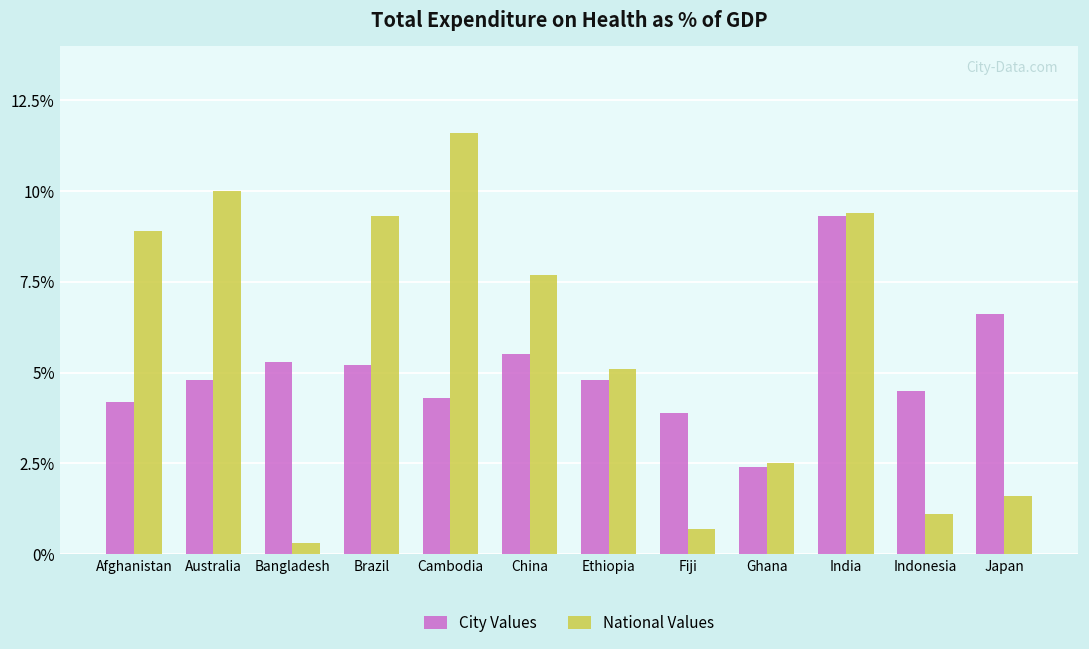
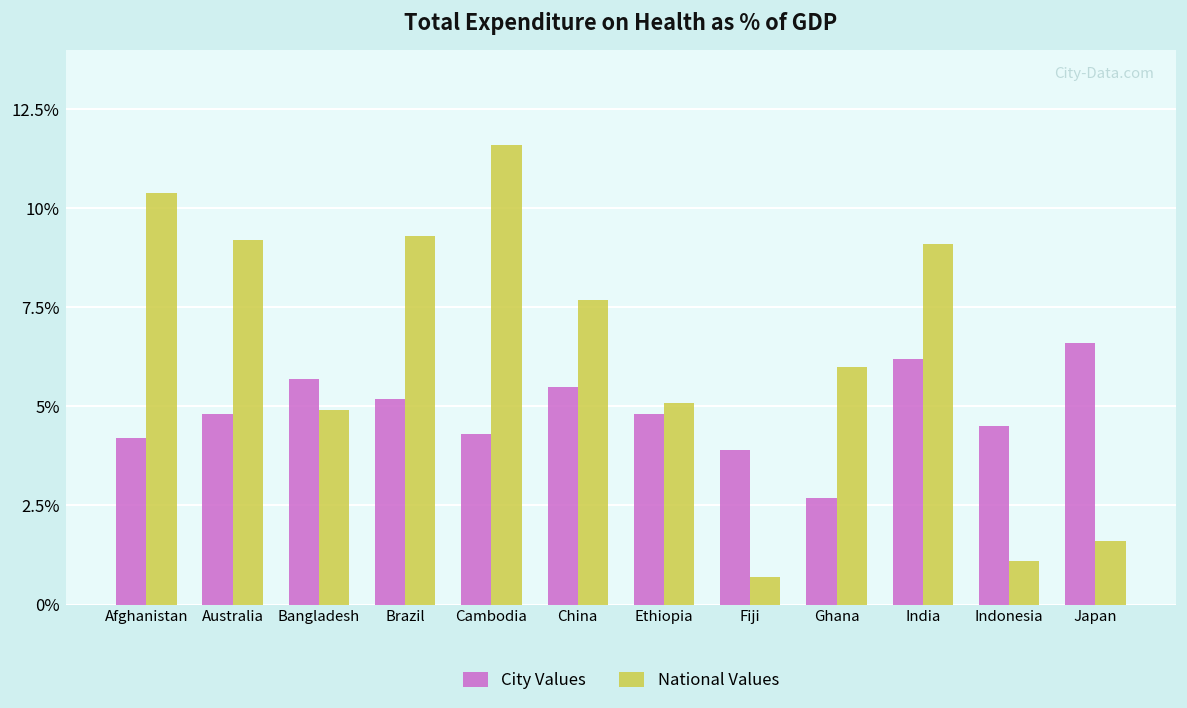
National Values, Afghanistan: 8.9% -> 10.4%
National Values, Australia: 10.0% -> 9.2%
City Values, Bangladesh: 5.3% -> 5.7%
National Values, Bangladesh: 0.3% -> 4.9%
City Values, Ghana: 2.4% -> 2.7%
National Values, Ghana: 2.5% -> 6.0%
City Values, India: 9.3% -> 6.2%
National Values, India: 9.4% -> 9.1%
